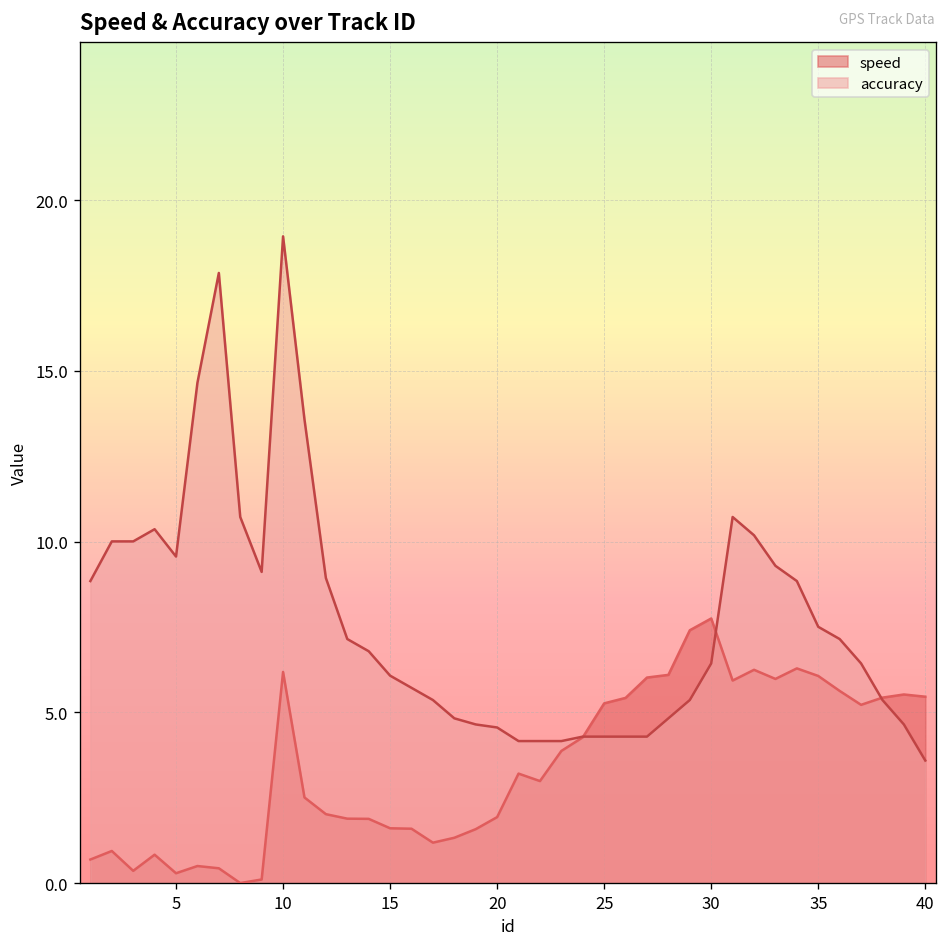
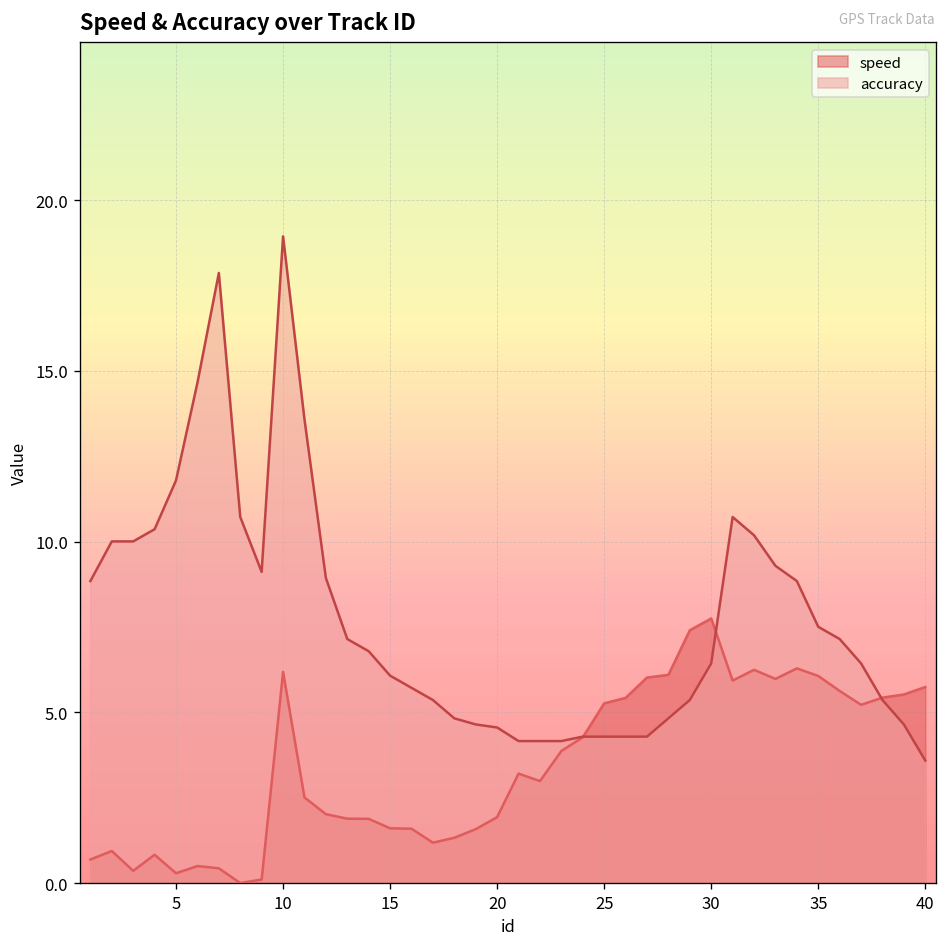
accuracy, 5: 9.6 -> 11.8
speed, 40: 5.5 -> 5.7
